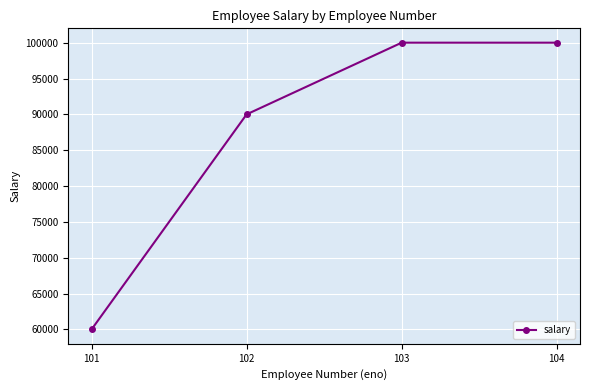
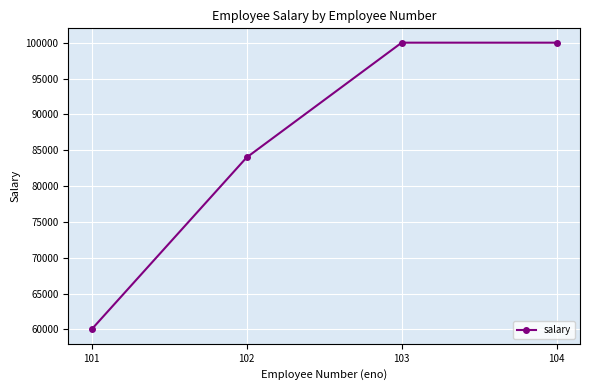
102: 90000 -> 84000
